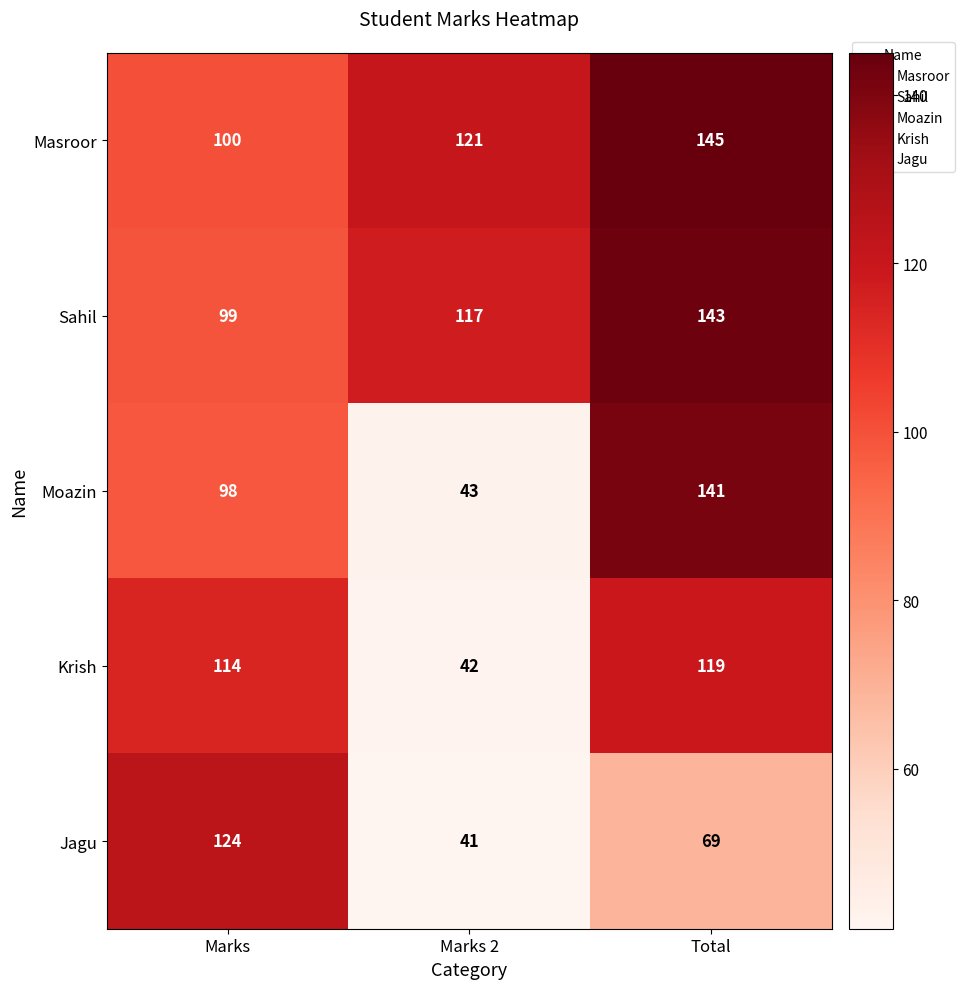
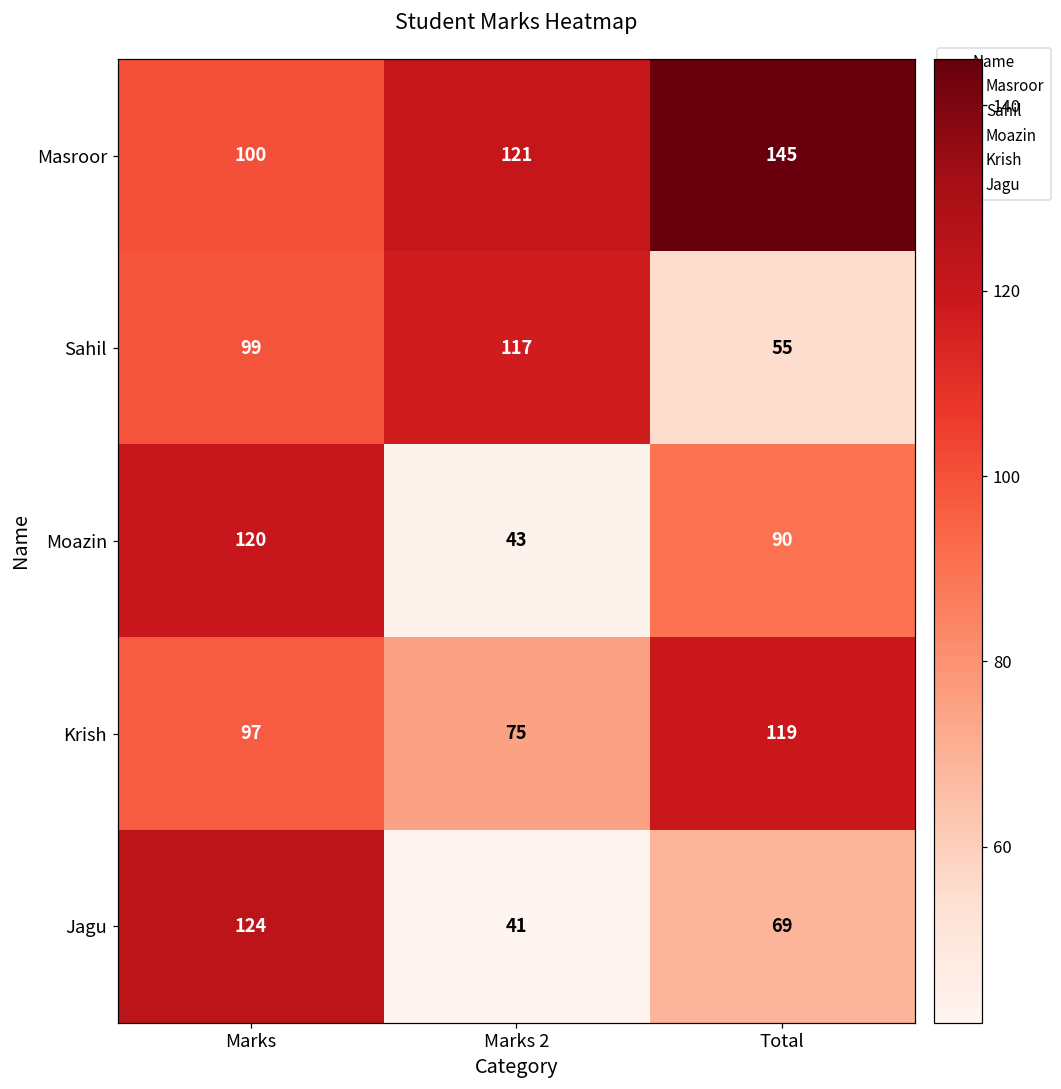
Sahil, Total: 143 -> 55
Moazin, Marks: 98 -> 120
Moazin, Total: 141 -> 90
Krish, Marks: 114 -> 97
Krish, Marks 2: 42 -> 75
